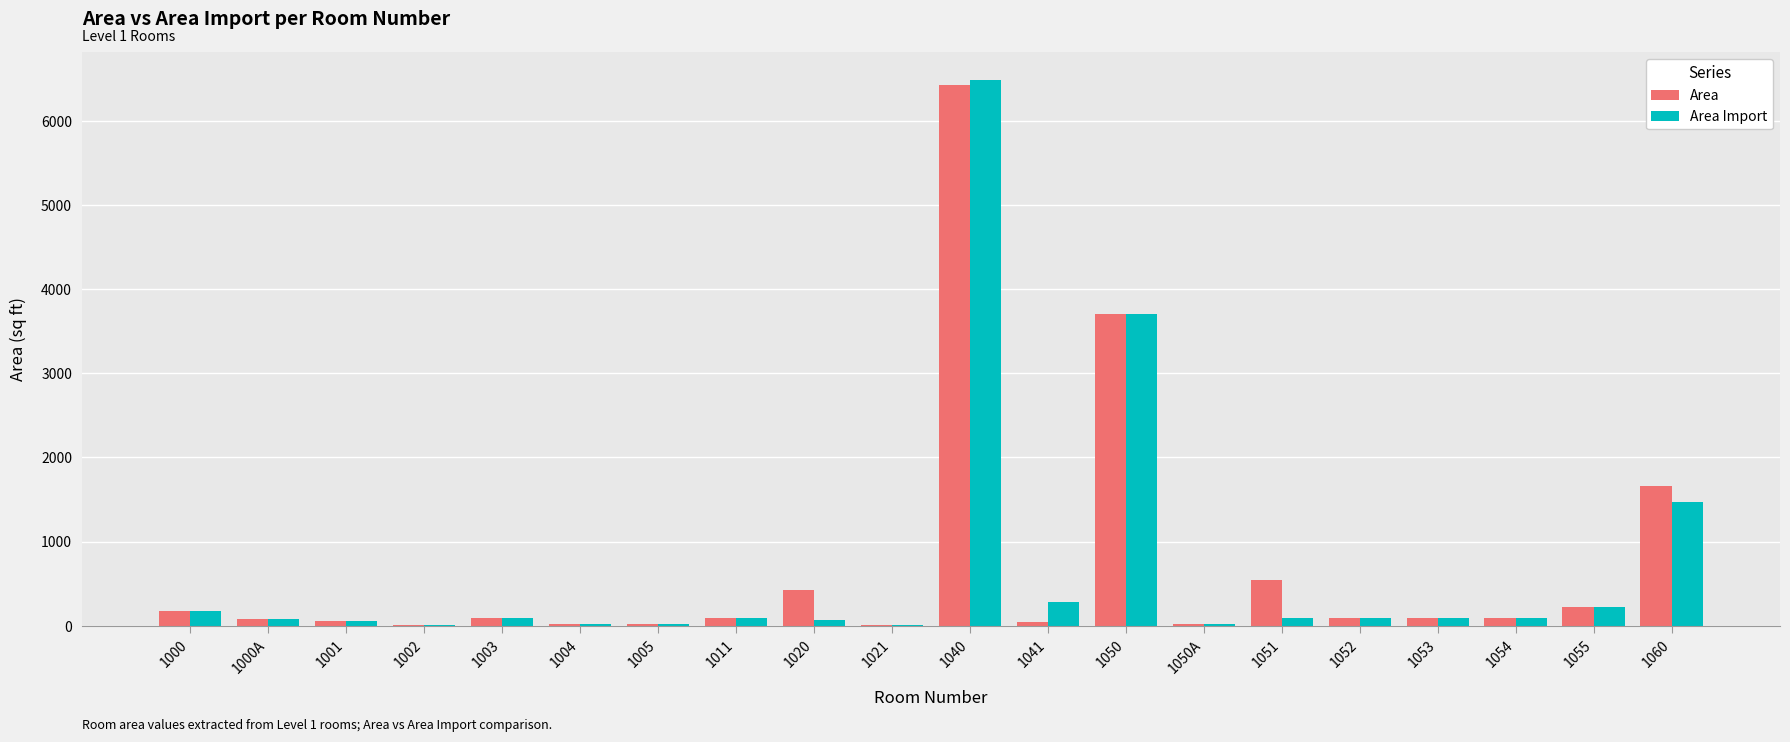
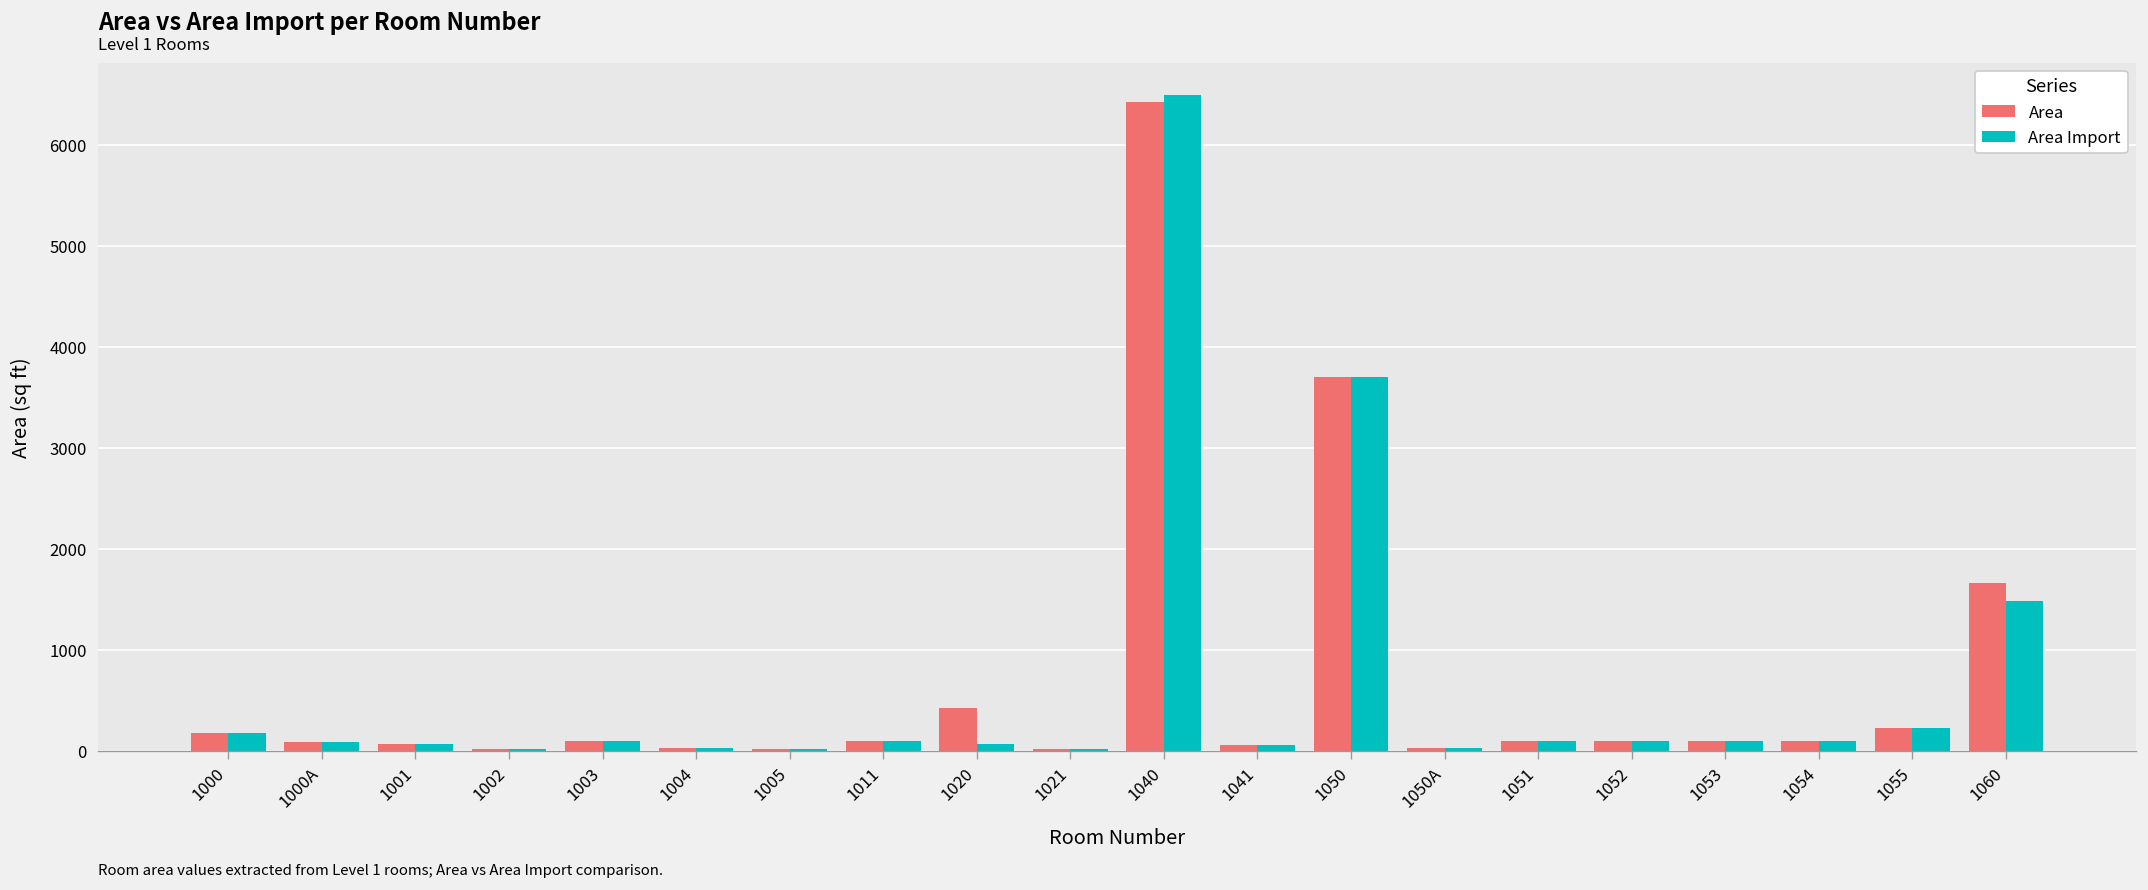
Area Import, 1041: 300 -> 100
Area, 1051: 500 -> 100
